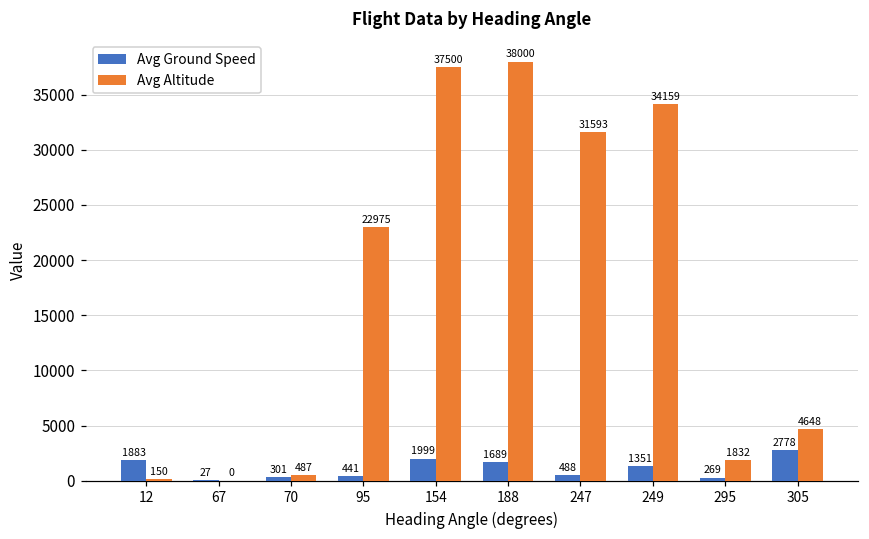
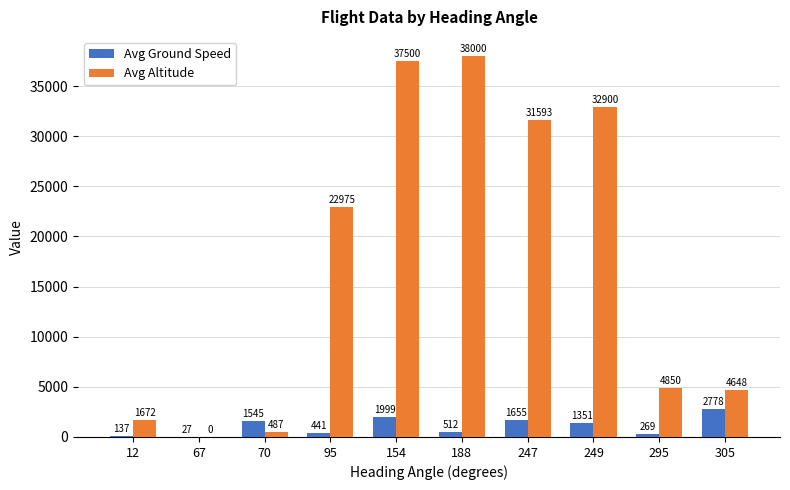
Avg Ground Speed, 12: 1883 -> 137
Avg Altitude, 12: 150 -> 1672
Avg Ground Speed, 70: 301 -> 1545
Avg Ground Speed, 188: 1689 -> 512
Avg Ground Speed, 247: 488 -> 1655
Avg Altitude, 249: 34159 -> 32900
Avg Altitude, 295: 1832 -> 4850
